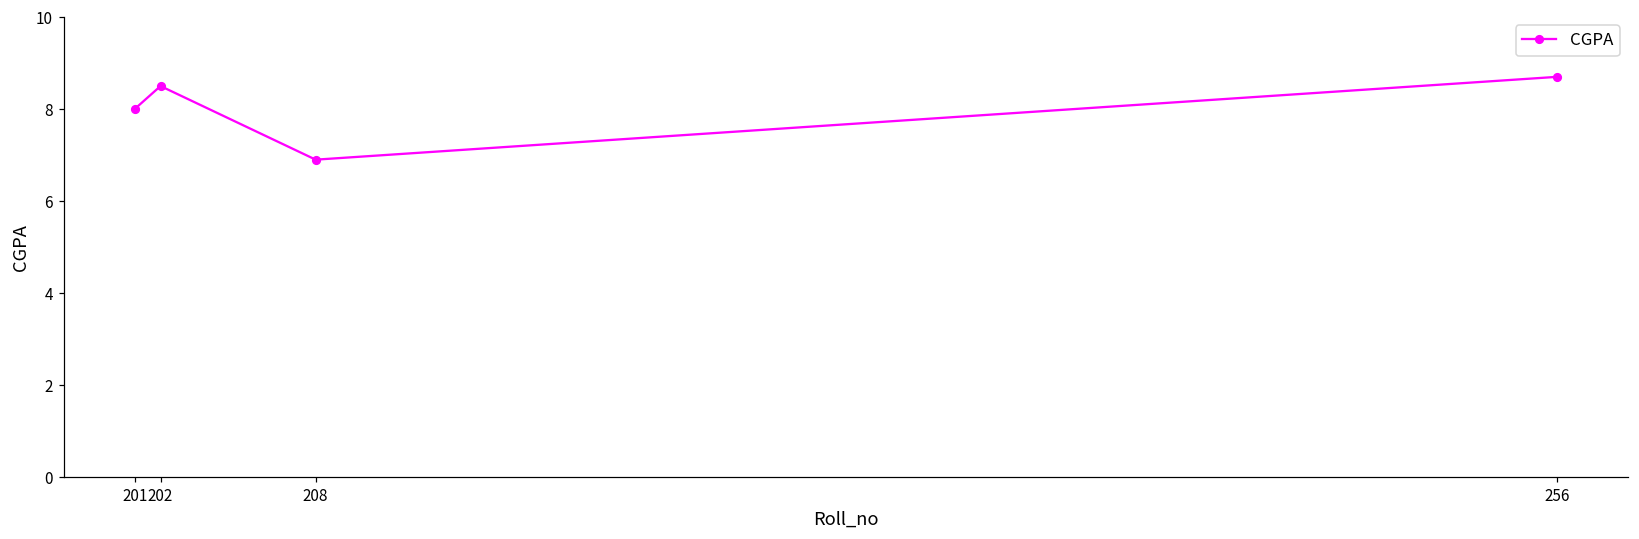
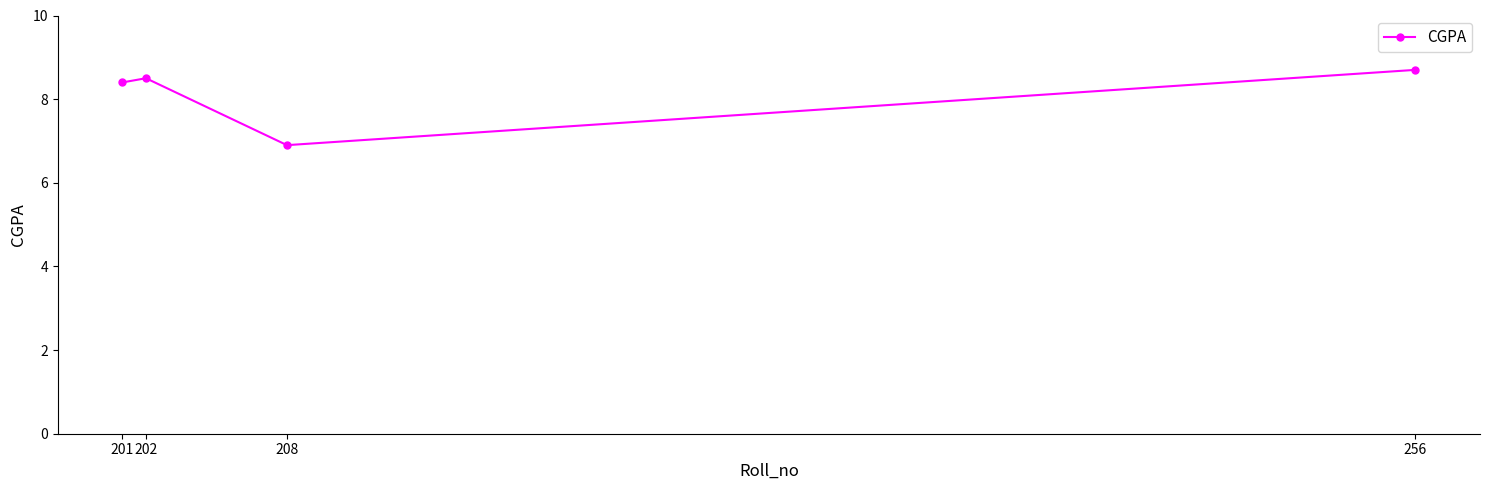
201: 8.0 -> 8.4
